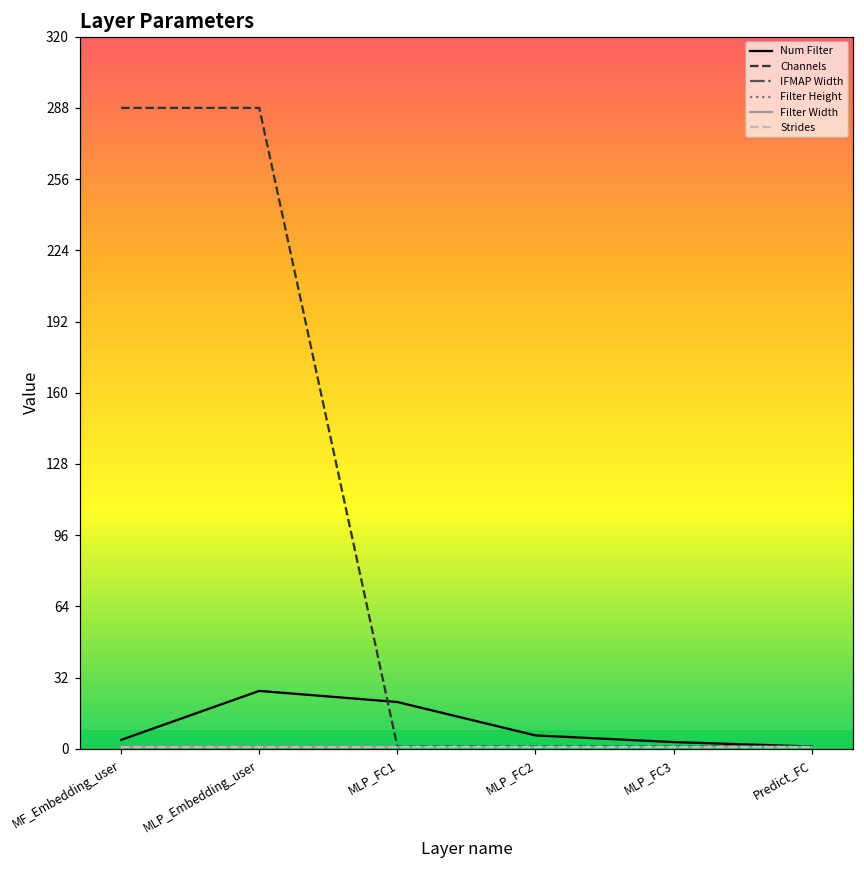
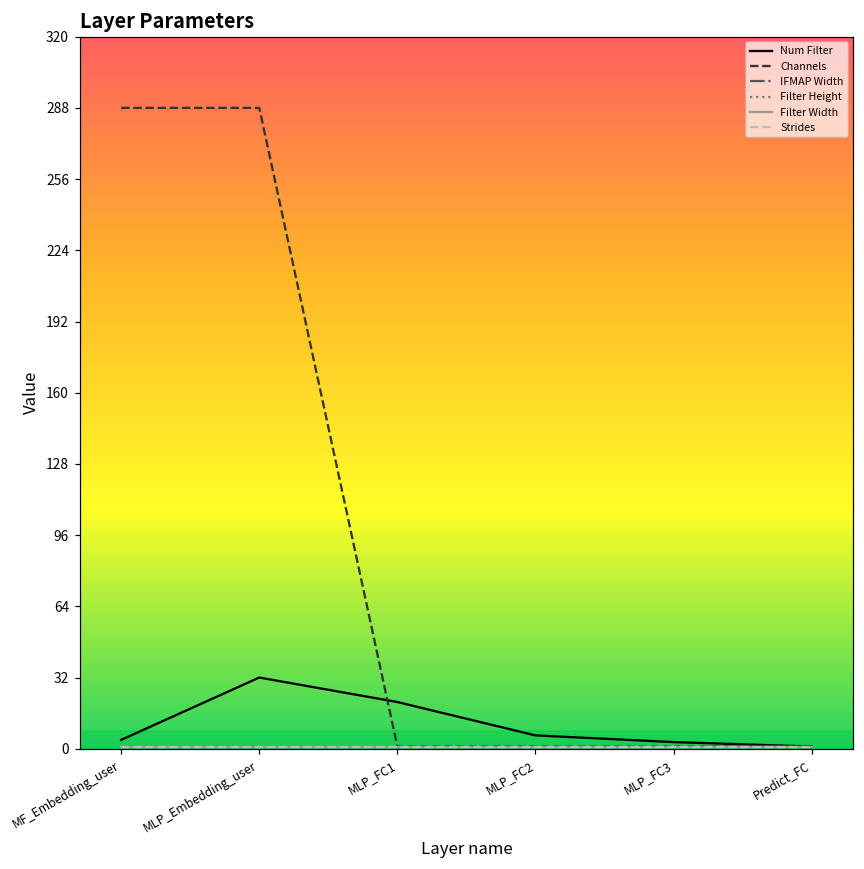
Num Filter, MLP_Embedding_user: 26 -> 32
